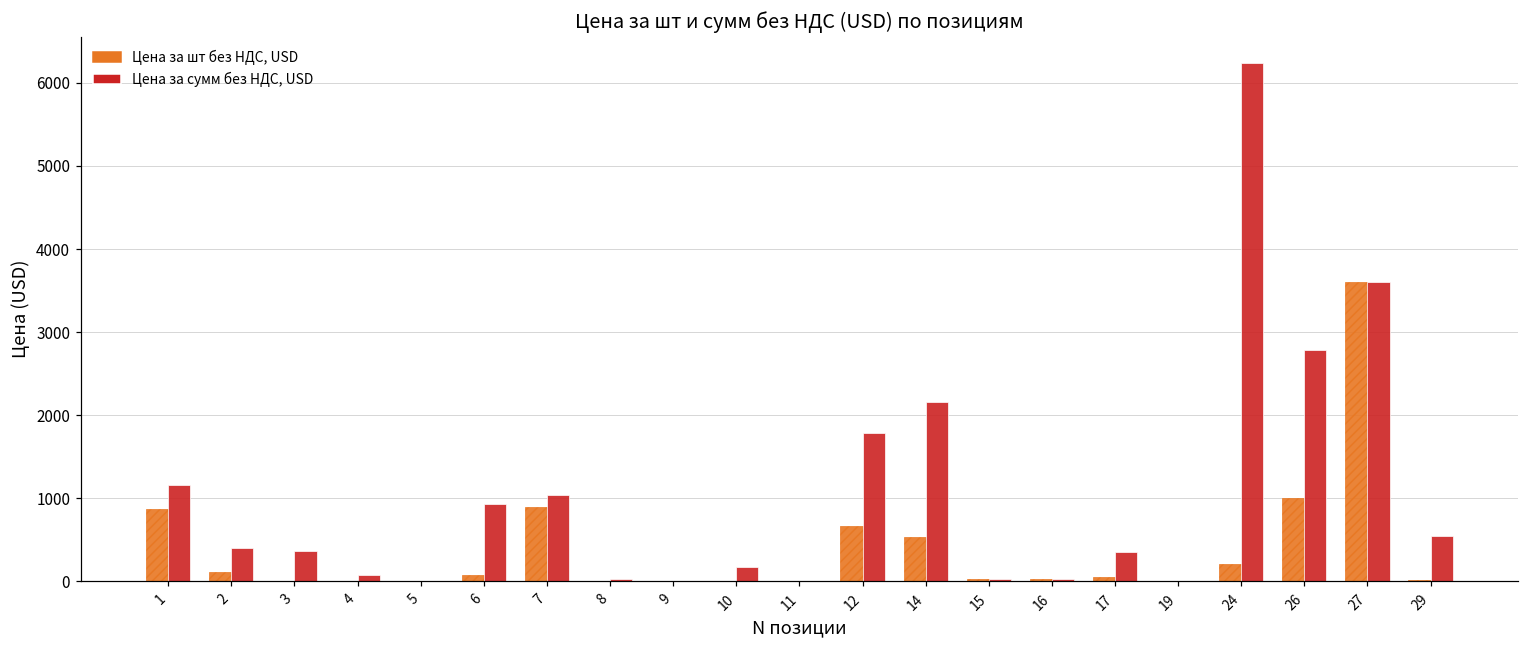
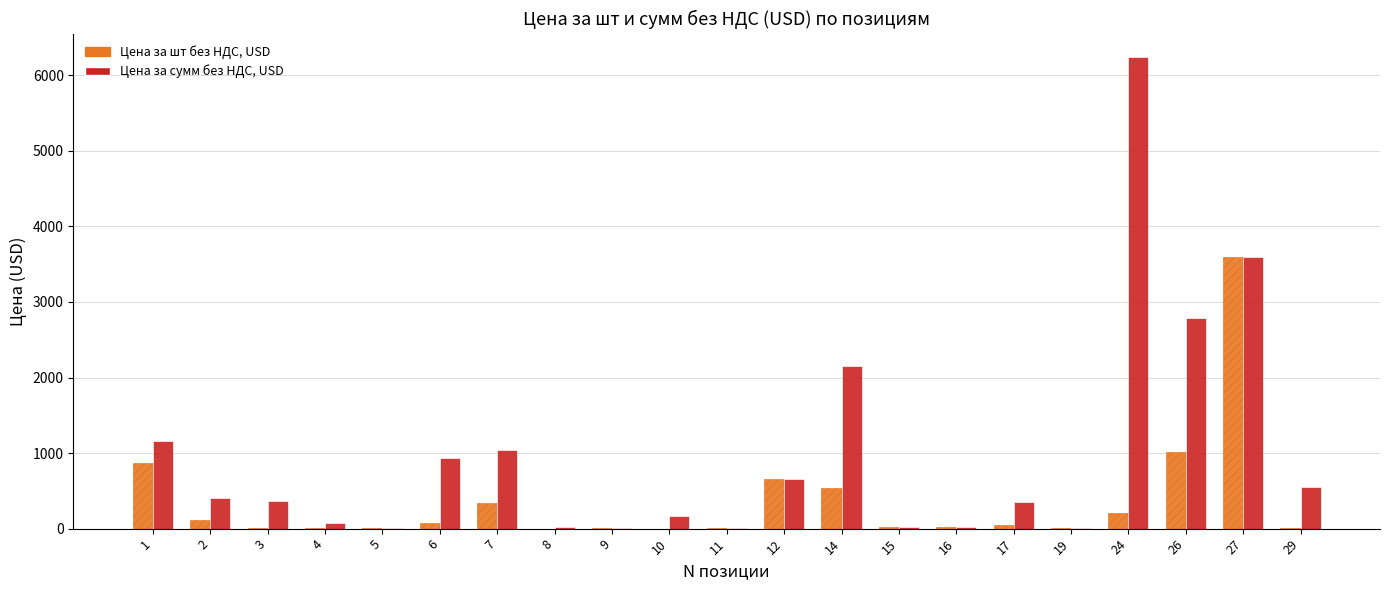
Цена за шт без НДС, USD, 7: 900 -> 300
Цена за сумм без НДС, USD, 12: 1800 -> 700
